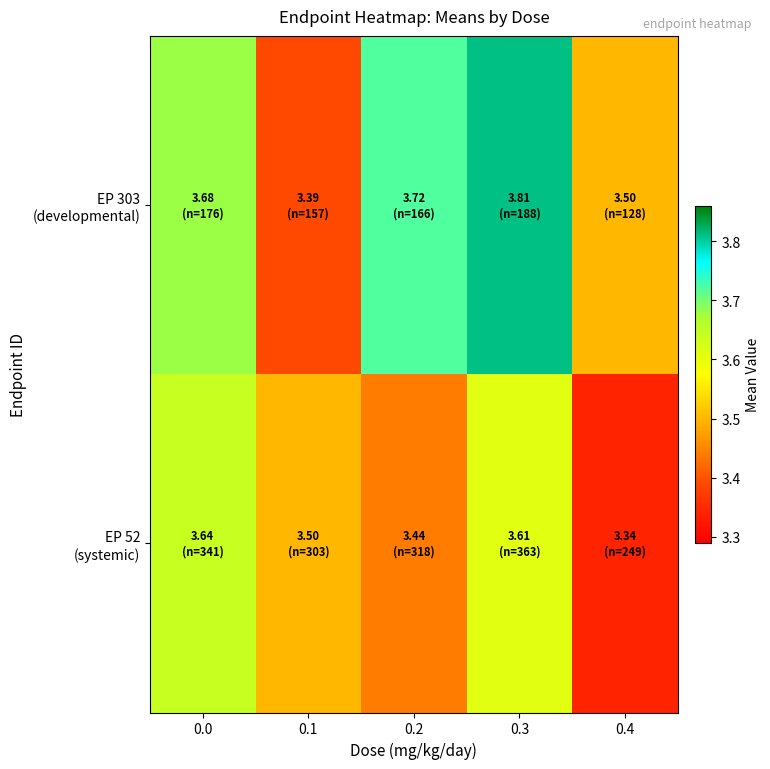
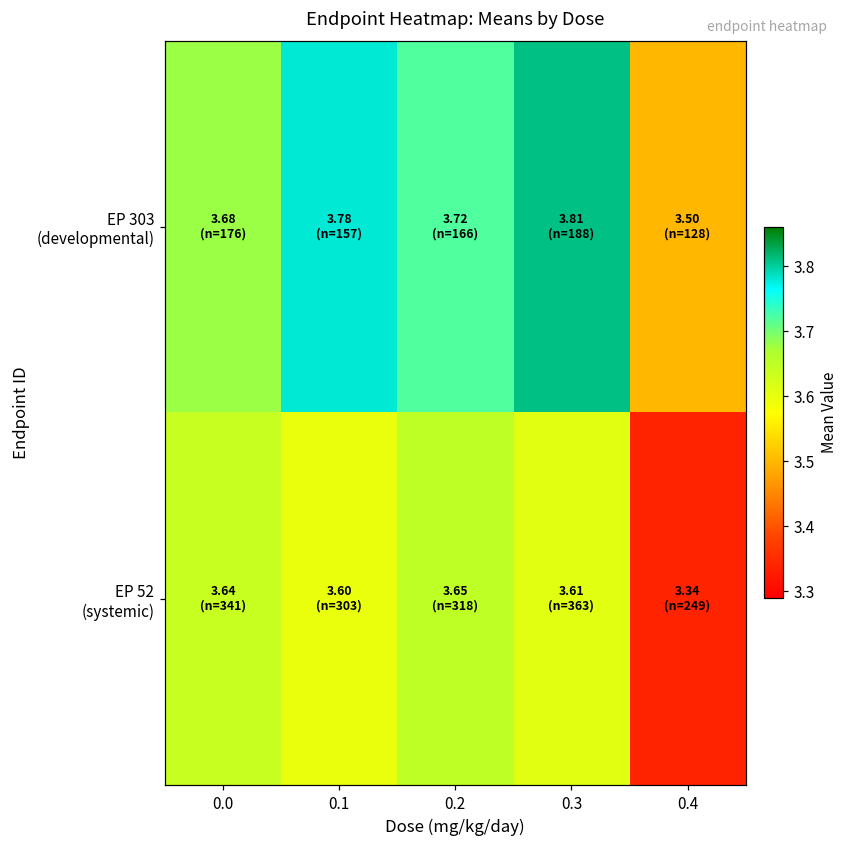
EP 303 (developmental), 0.1: 3.39 -> 3.78
EP 52 (systemic), 0.1: 3.50 -> 3.60
EP 52 (systemic), 0.2: 3.44 -> 3.65
